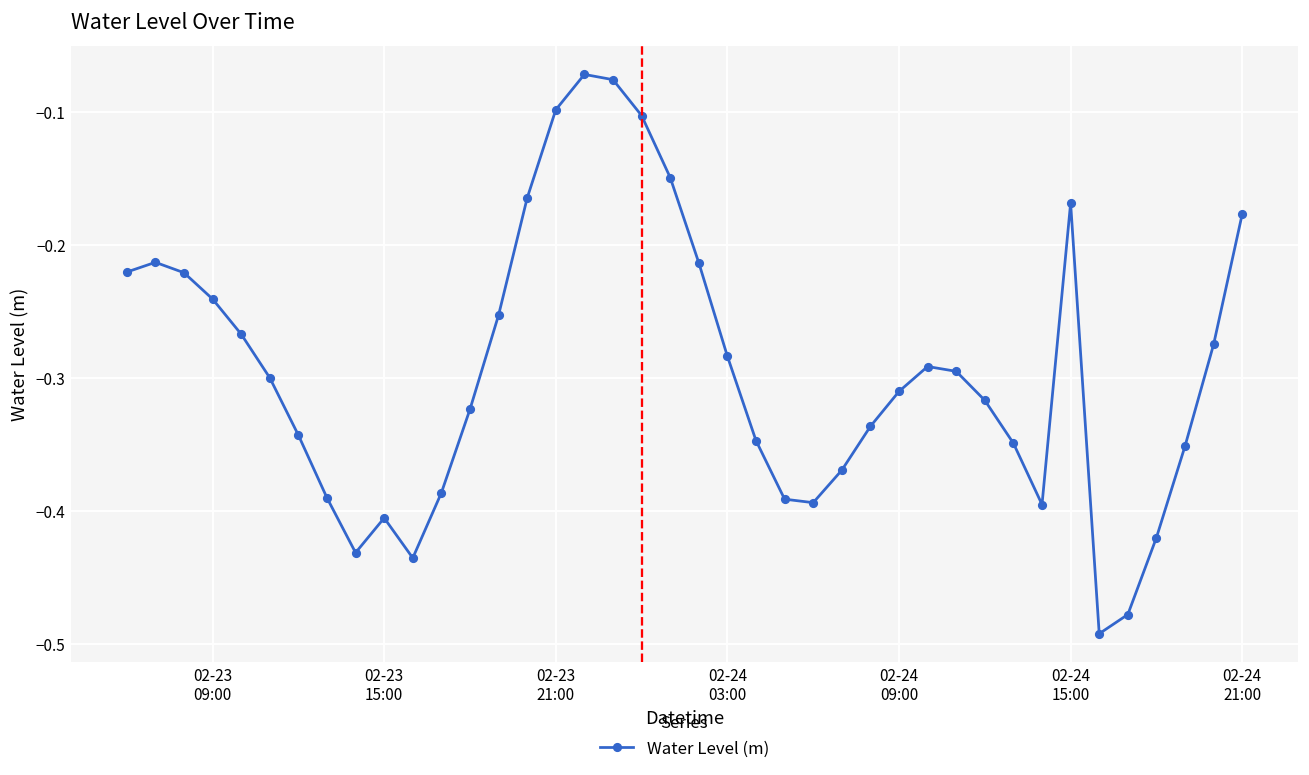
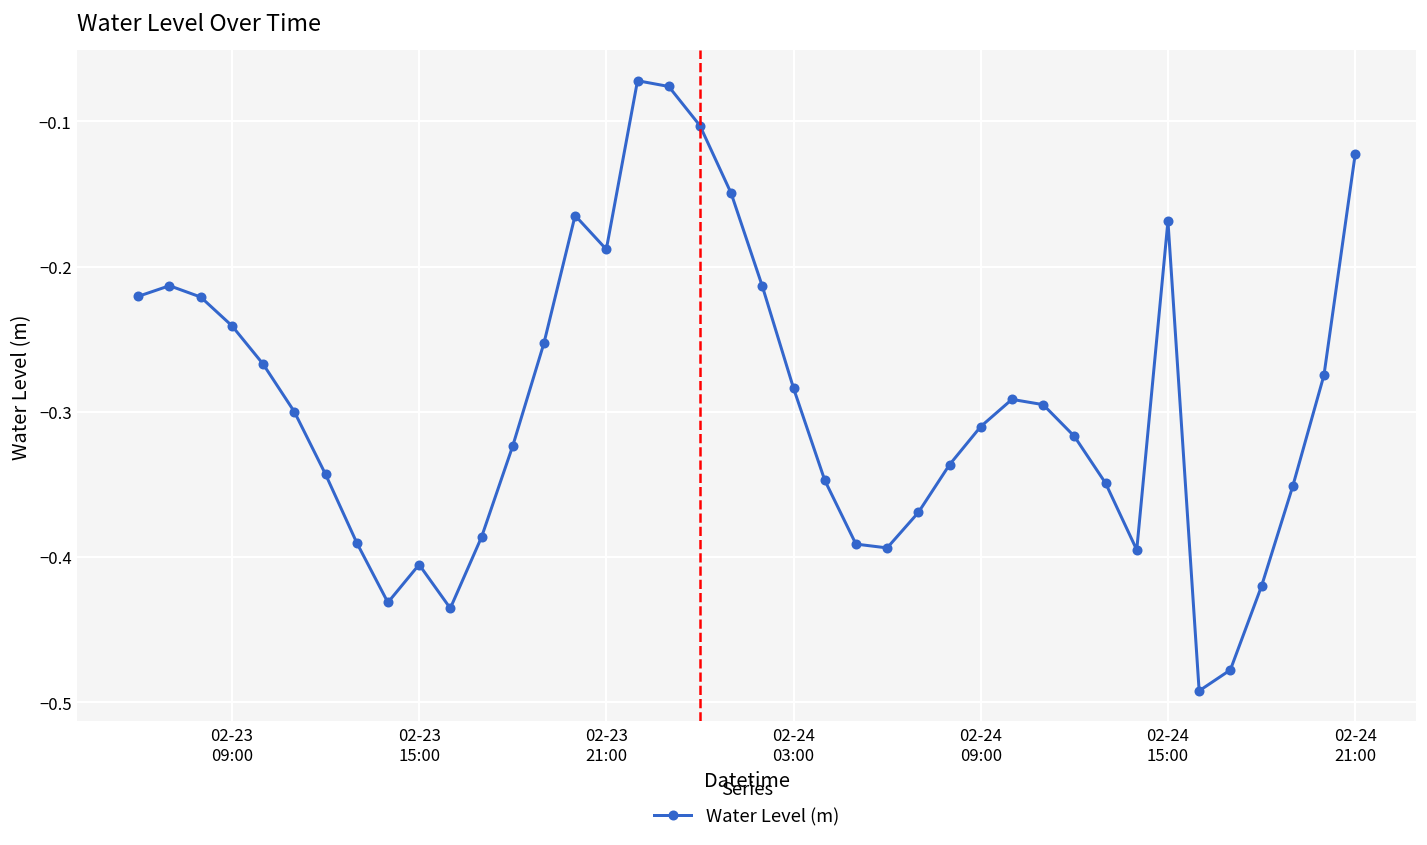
02-23 21:00: -0.099 -> -0.188
02-24 21:00: -0.177 -> -0.123
